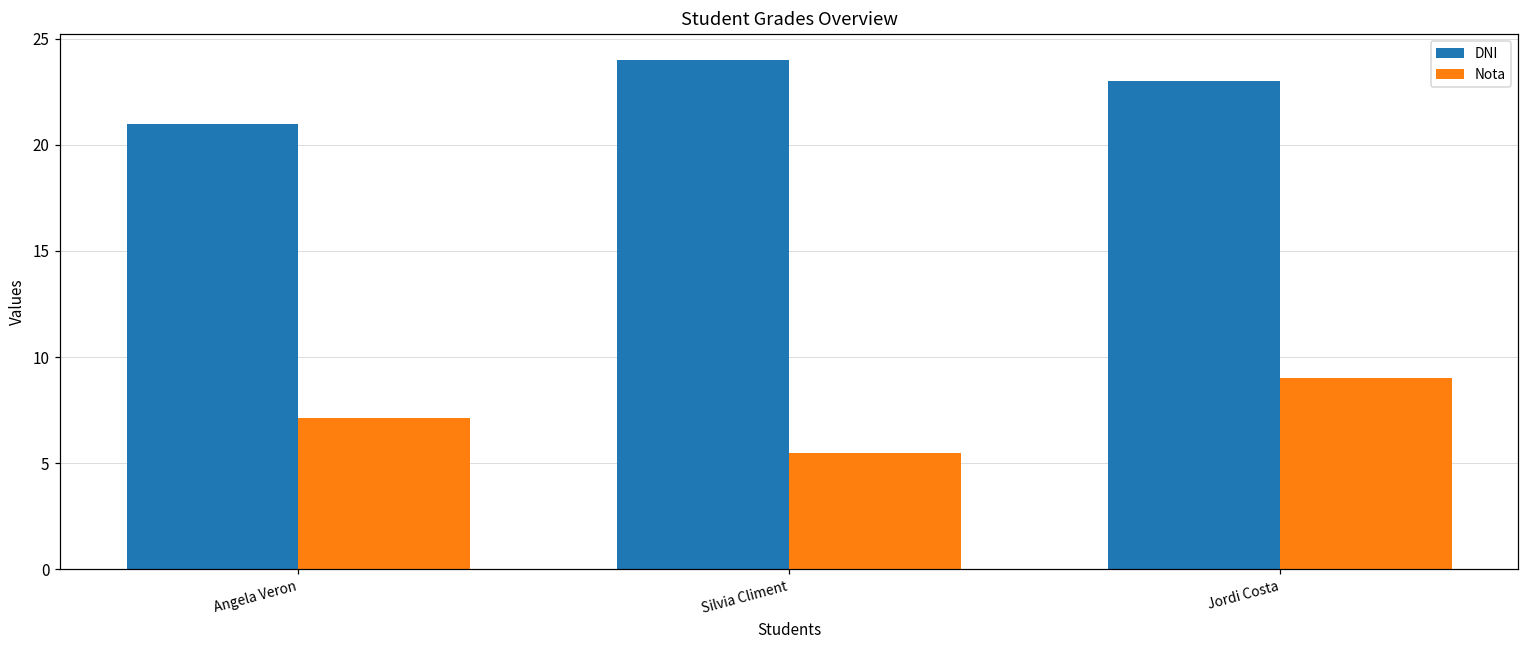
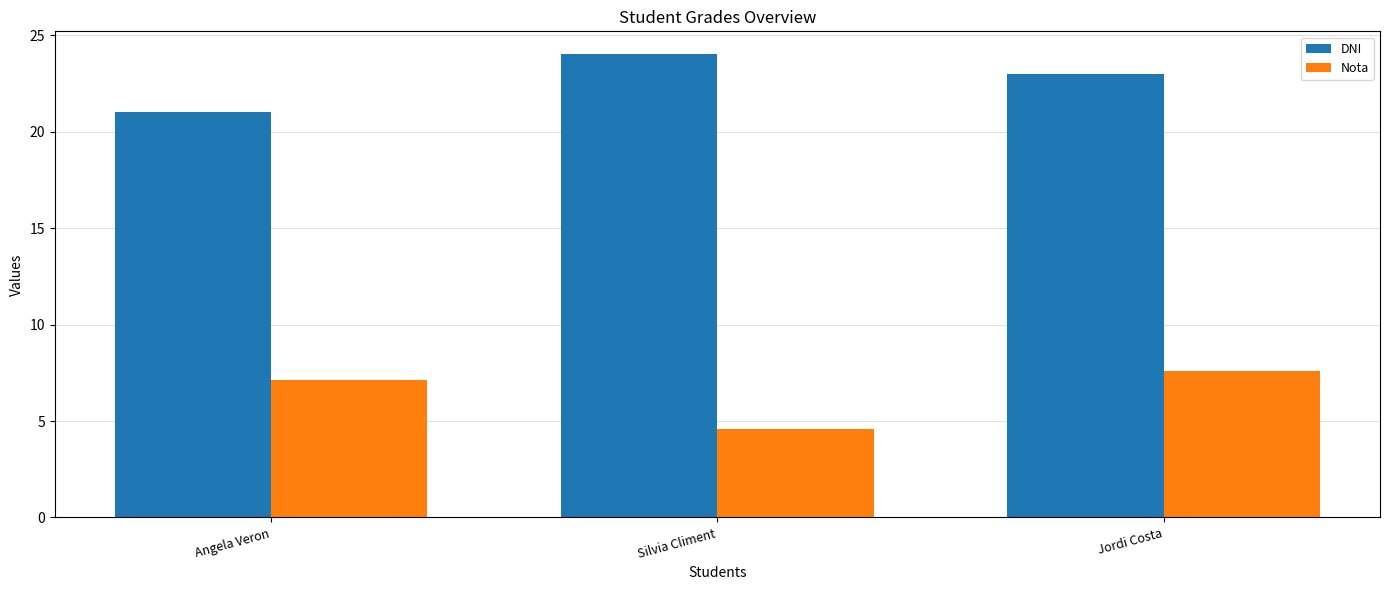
Nota, Silvia Climent: 5.5 -> 4.6
Nota, Jordi Costa: 9.0 -> 7.6
